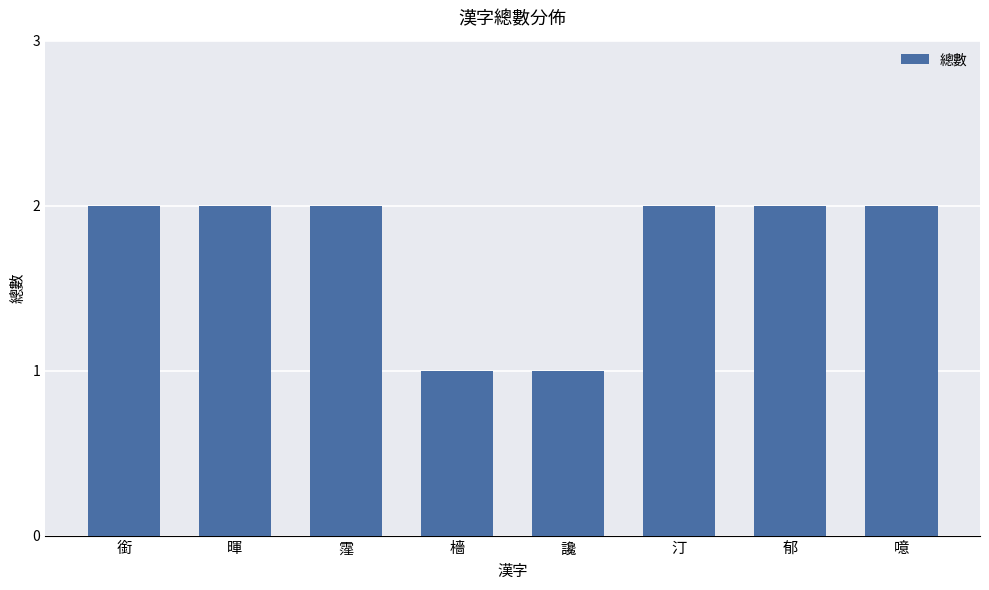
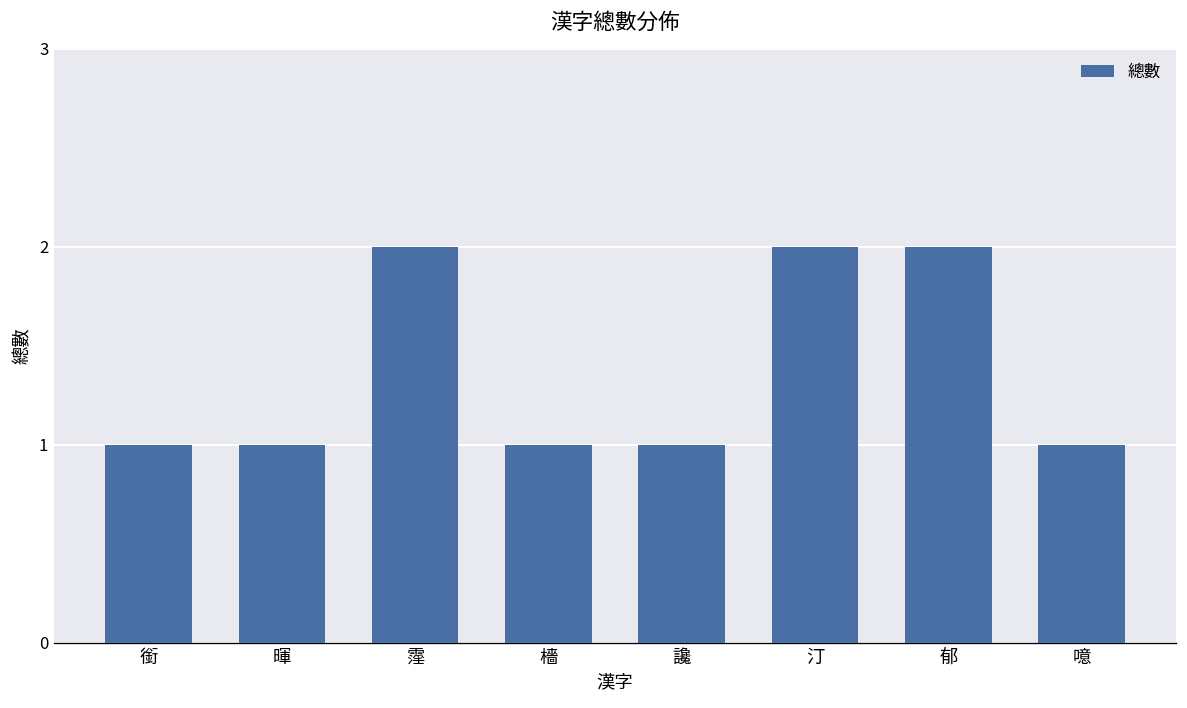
銜: 2 -> 1
暉: 2 -> 1
噫: 2 -> 1
